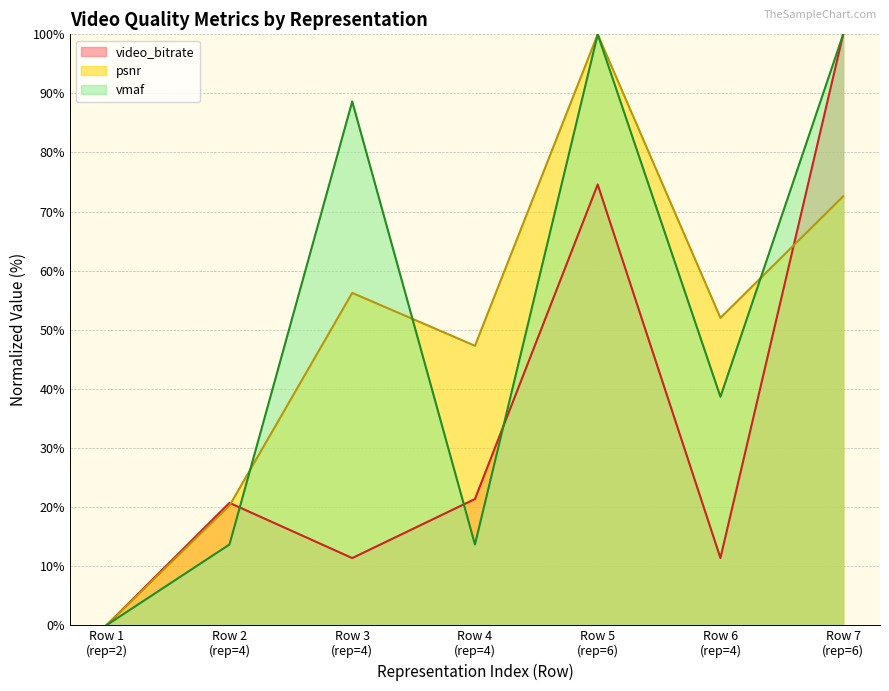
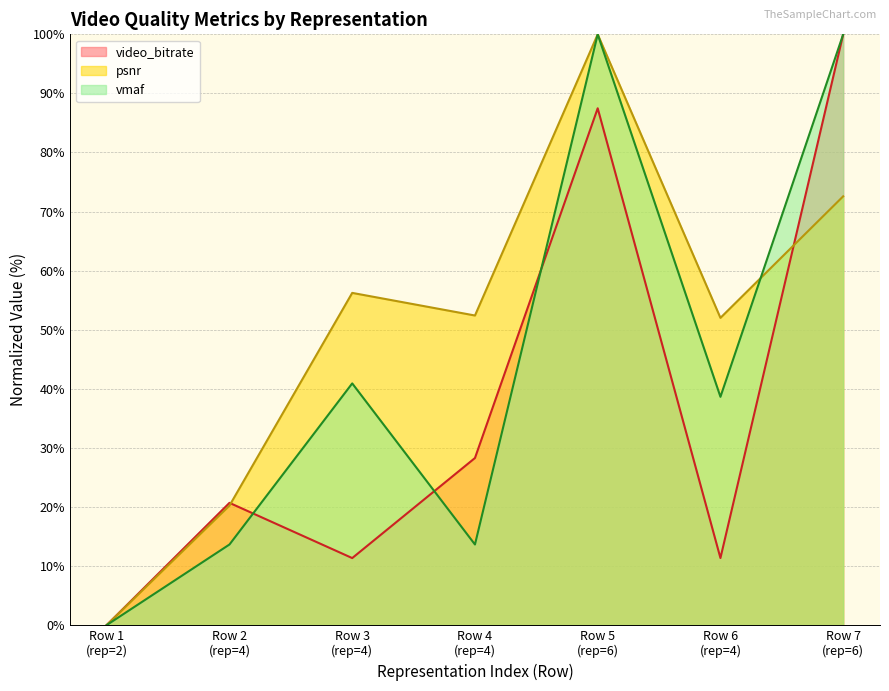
vmaf, Row 3 (rep=4): 89% -> 41%
video_bitrate, Row 4 (rep=4): 21% -> 28%
psnr, Row 4 (rep=4): 47% -> 52%
video_bitrate, Row 5 (rep=6): 75% -> 87%
